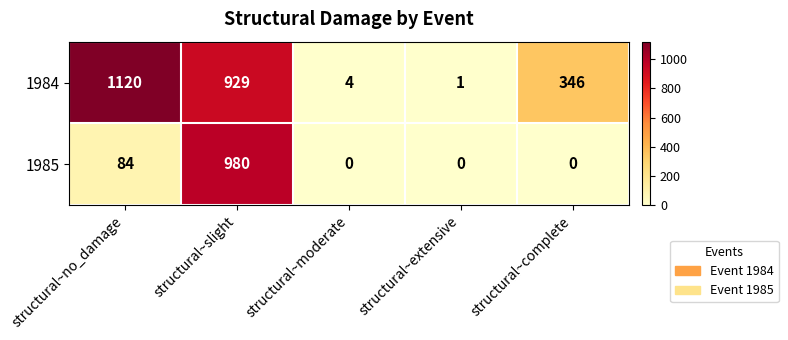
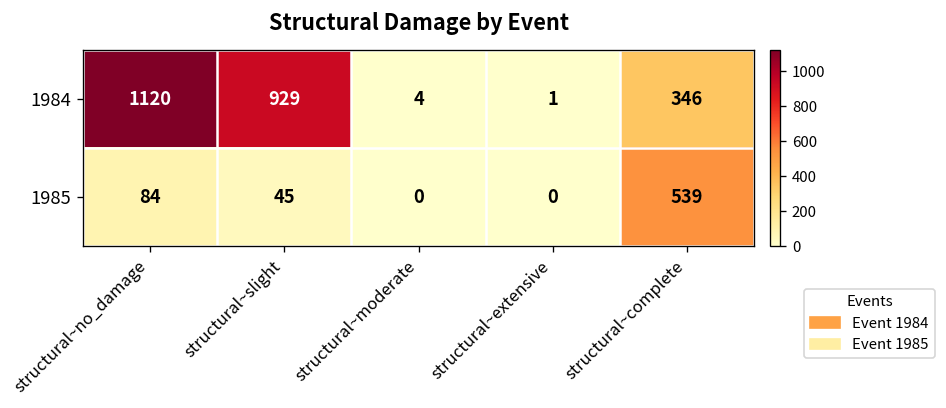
1985, structural~slight: 980 -> 45
1985, structural~complete: 0 -> 539
